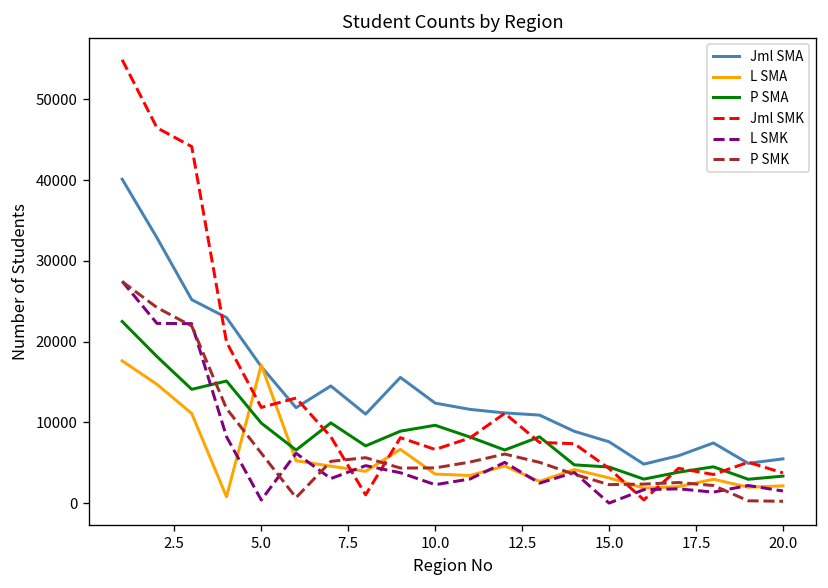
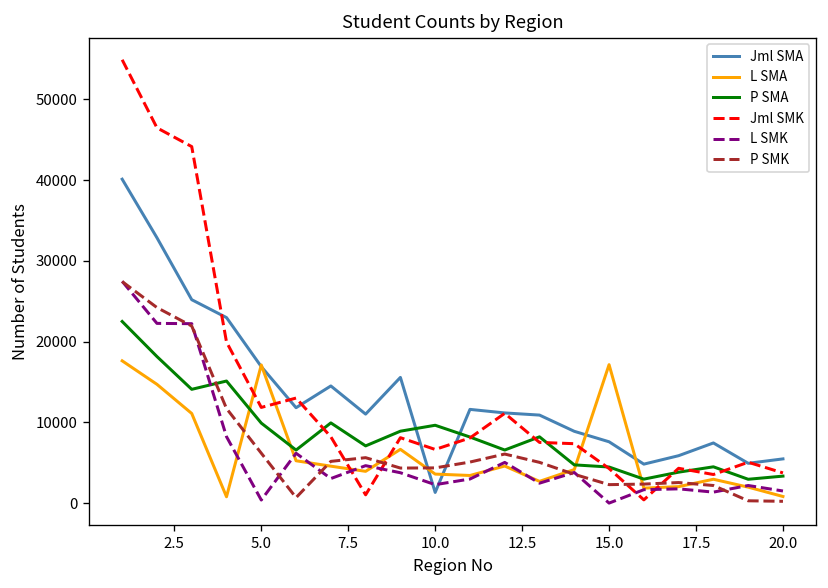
Jml SMA, 10.0: 12000 -> 1000
L SMA, 15.0: 3000 -> 17000
L SMA, 20.0: 2000 -> 1000
